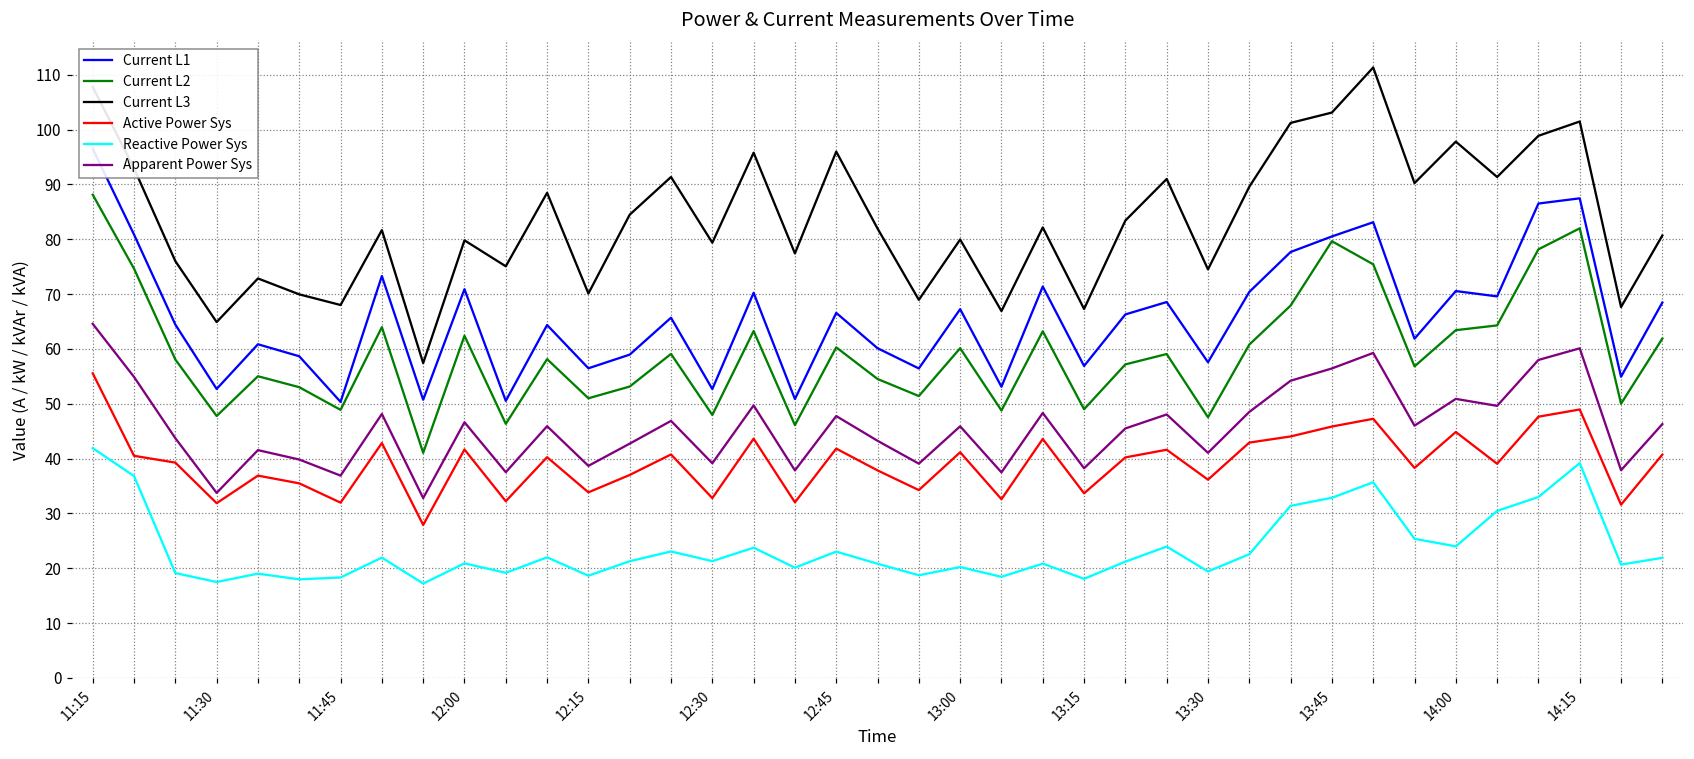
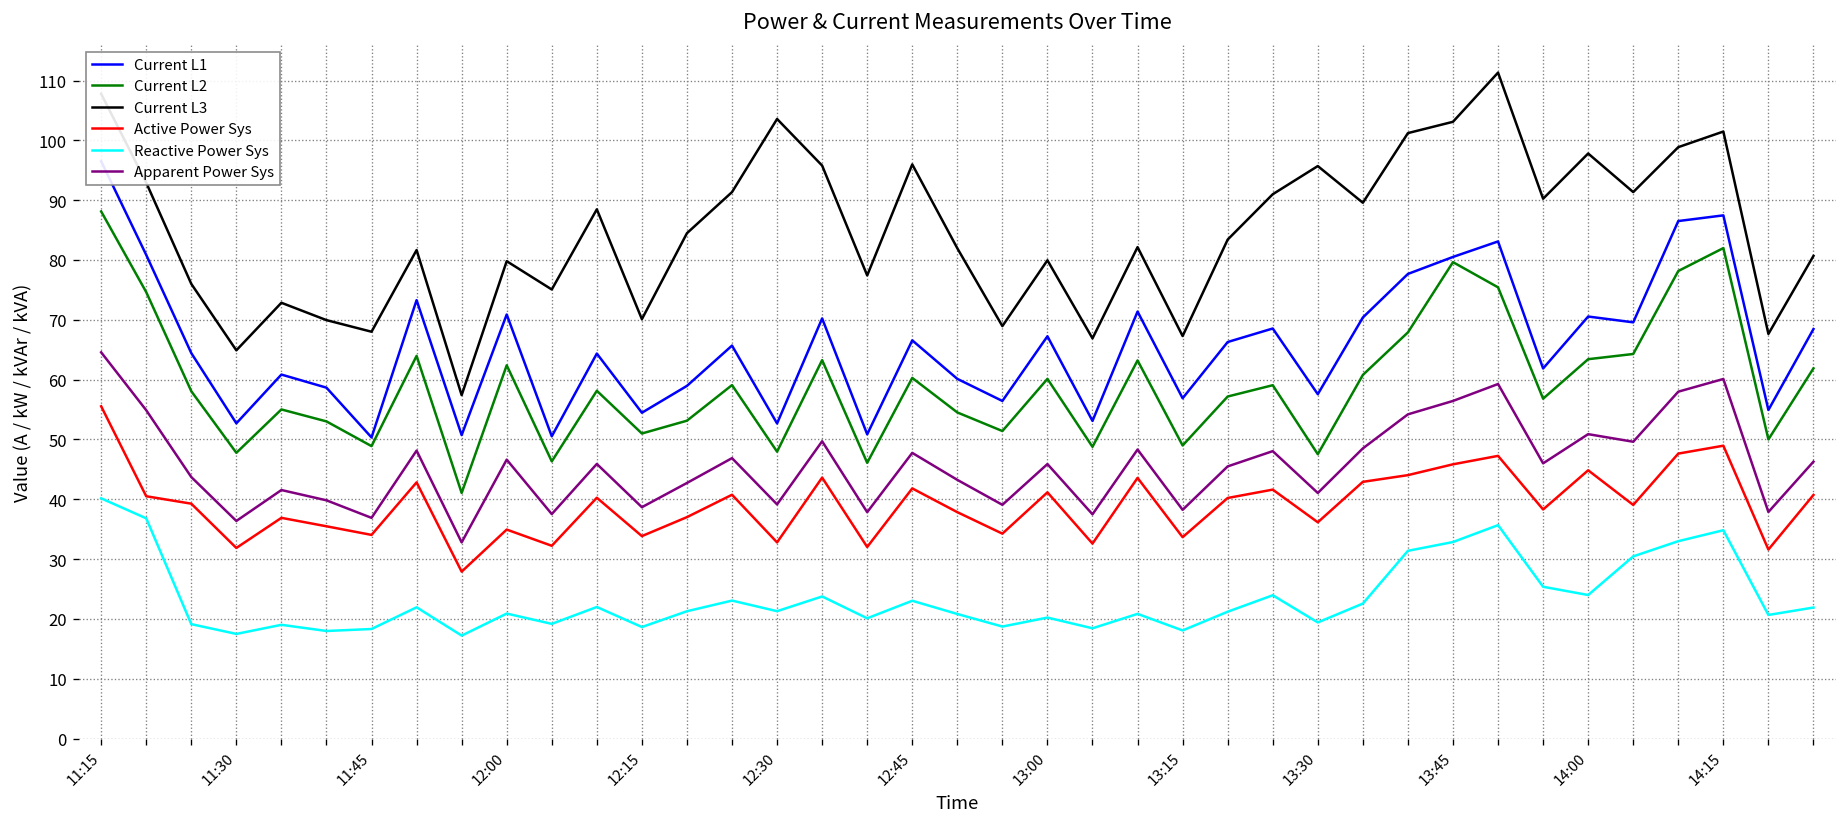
Reactive Power Sys, 11:15: 42 -> 40
Apparent Power Sys, 11:30: 34 -> 36
Active Power Sys, 11:45: 32 -> 34
Active Power Sys, 12:00: 42 -> 35
Current L1, 12:15: 56 -> 54
Current L3, 12:30: 79 -> 104
Current L3, 13:30: 75 -> 96
Reactive Power Sys, 14:15: 39 -> 35
